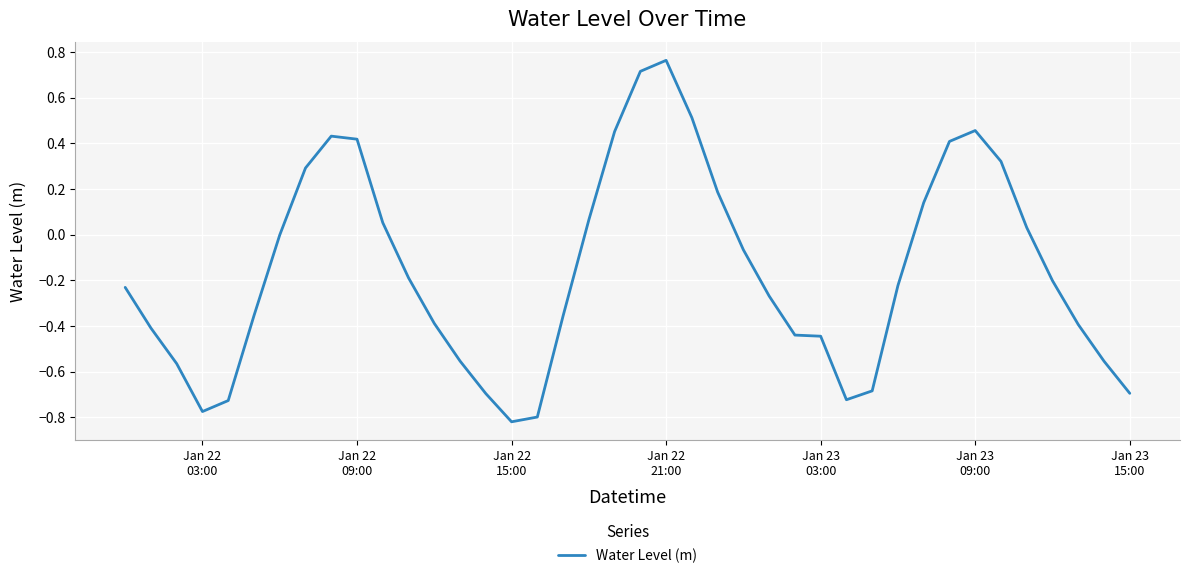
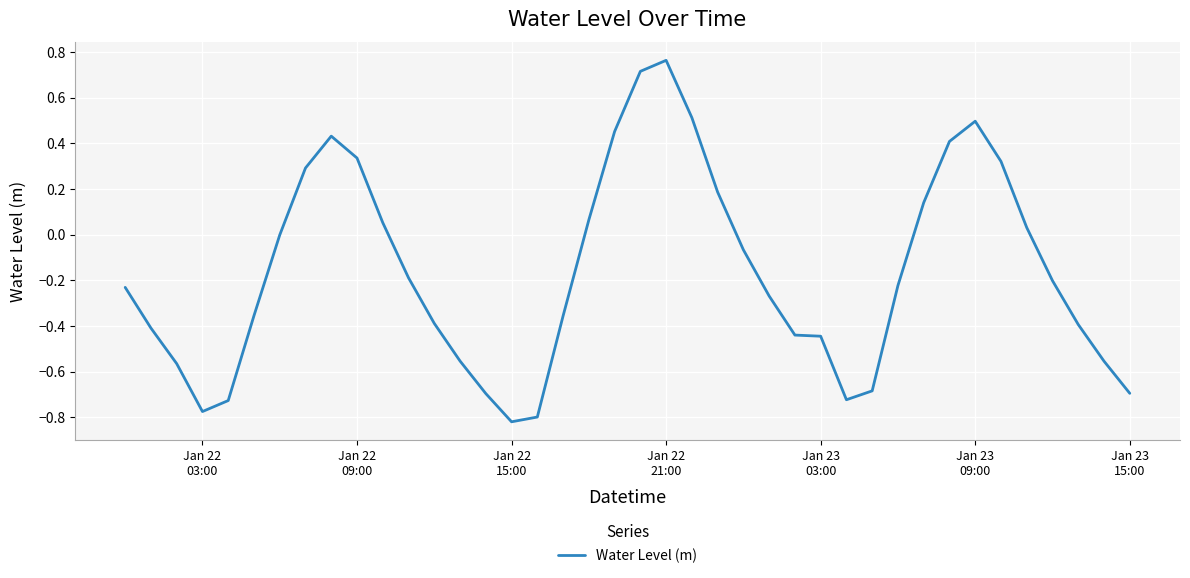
Jan 22 09:00: 0.42 -> 0.34
Jan 23 09:00: 0.46 -> 0.50
